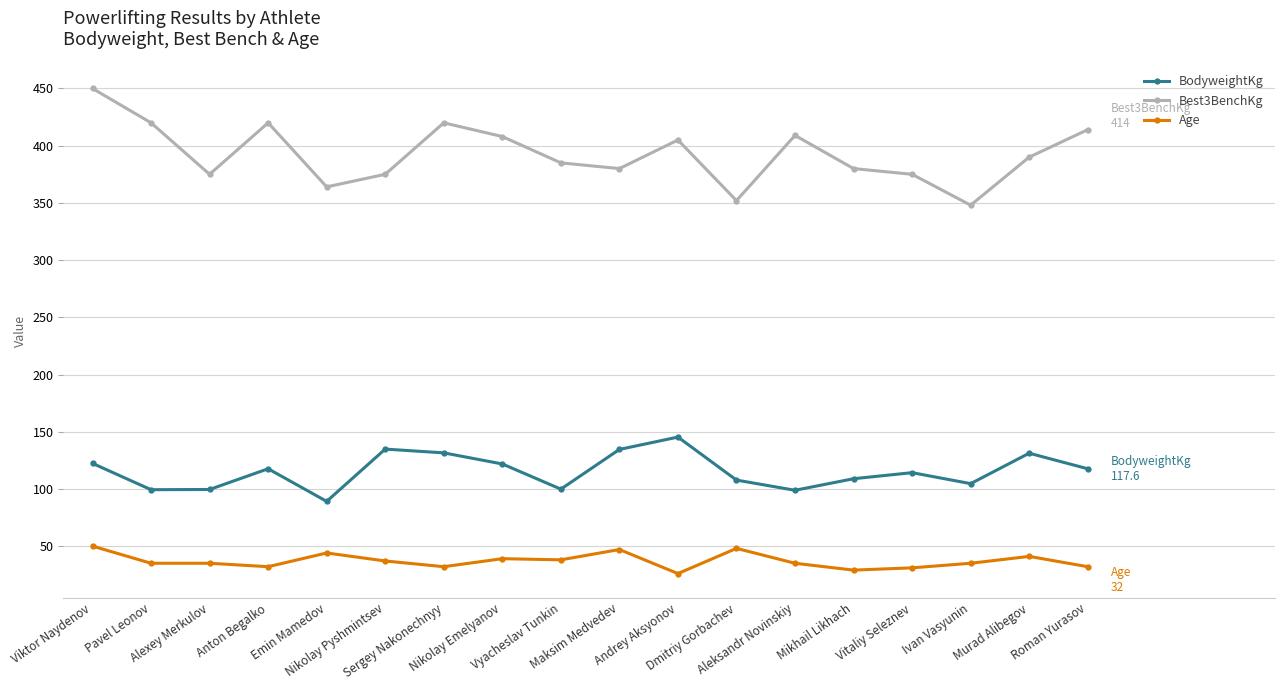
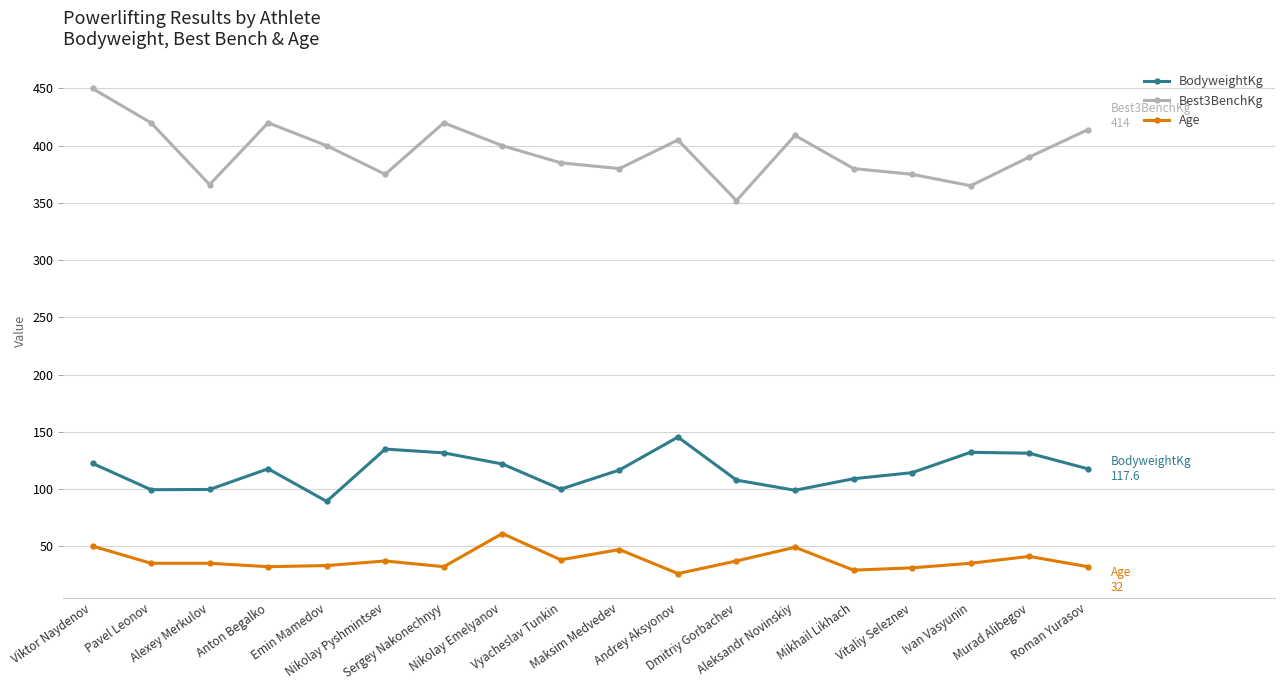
Best3BenchKg, Alexey Merkulov: 375 -> 366
Best3BenchKg, Emin Mamedov: 364 -> 400
Age, Emin Mamedov: 44 -> 33
Best3BenchKg, Nikolay Emelyanov: 408 -> 400
Age, Nikolay Emelyanov: 39 -> 61
BodyweightKg, Maksim Medvedev: 135 -> 117
Age, Dmitriy Gorbachev: 48 -> 37
Age, Aleksandr Novinskiy: 35 -> 49
BodyweightKg, Ivan Vasyunin: 105 -> 132
Best3BenchKg, Ivan Vasyunin: 348 -> 365
